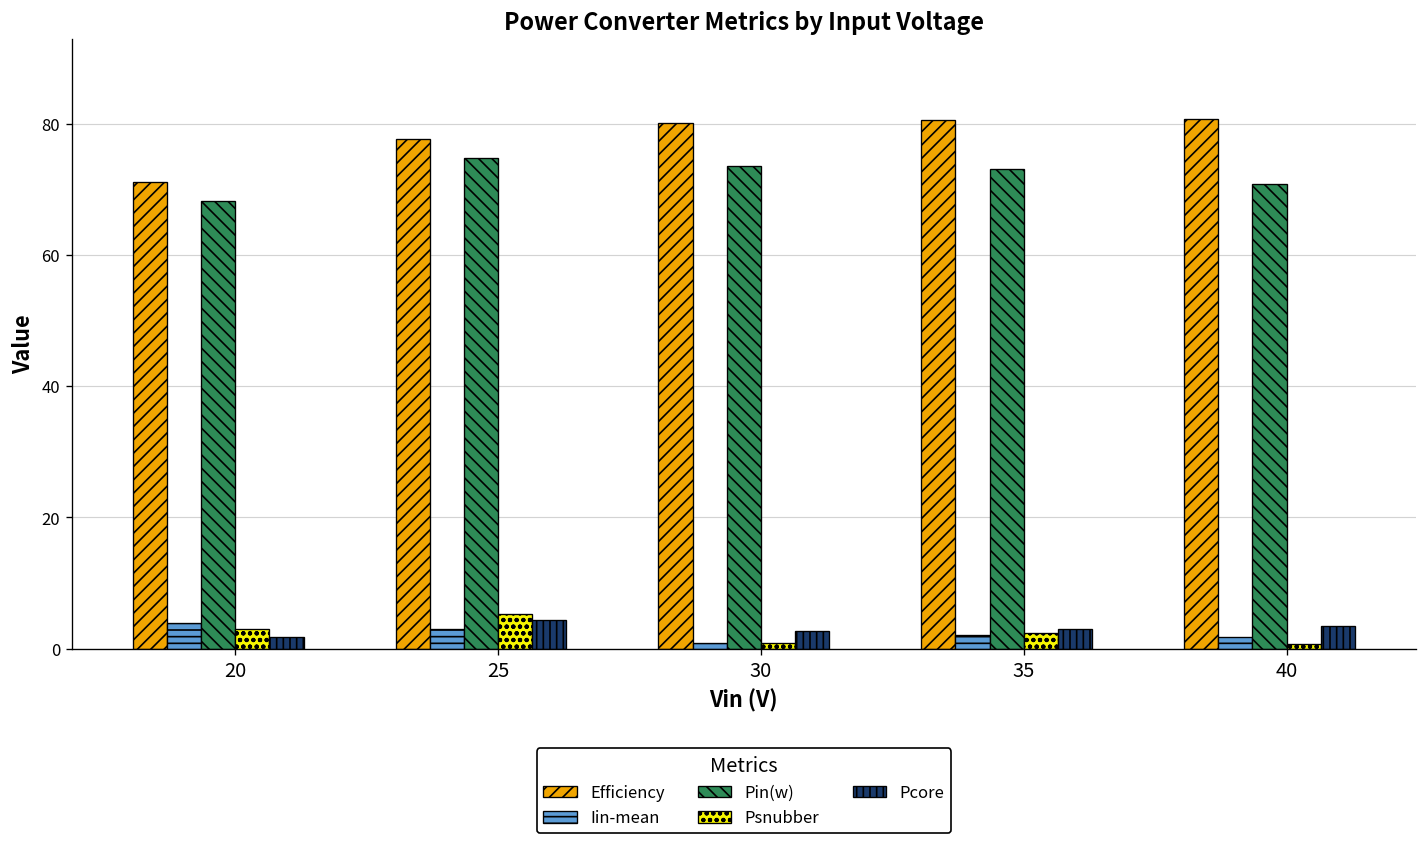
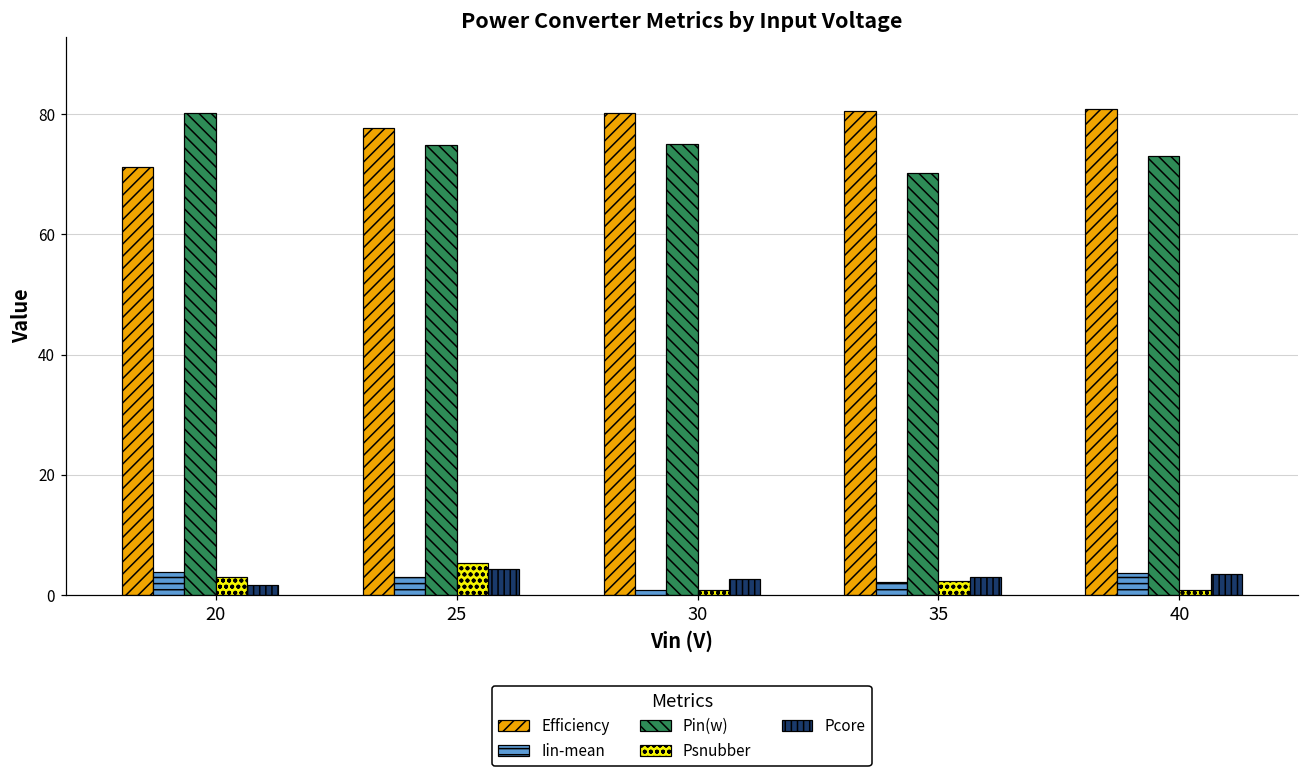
Pin(w), 20: 68 -> 80
Pin(w), 30: 74 -> 75
Pin(w), 35: 73 -> 70
Iin-mean, 40: 2 -> 4
Pin(w), 40: 71 -> 73
